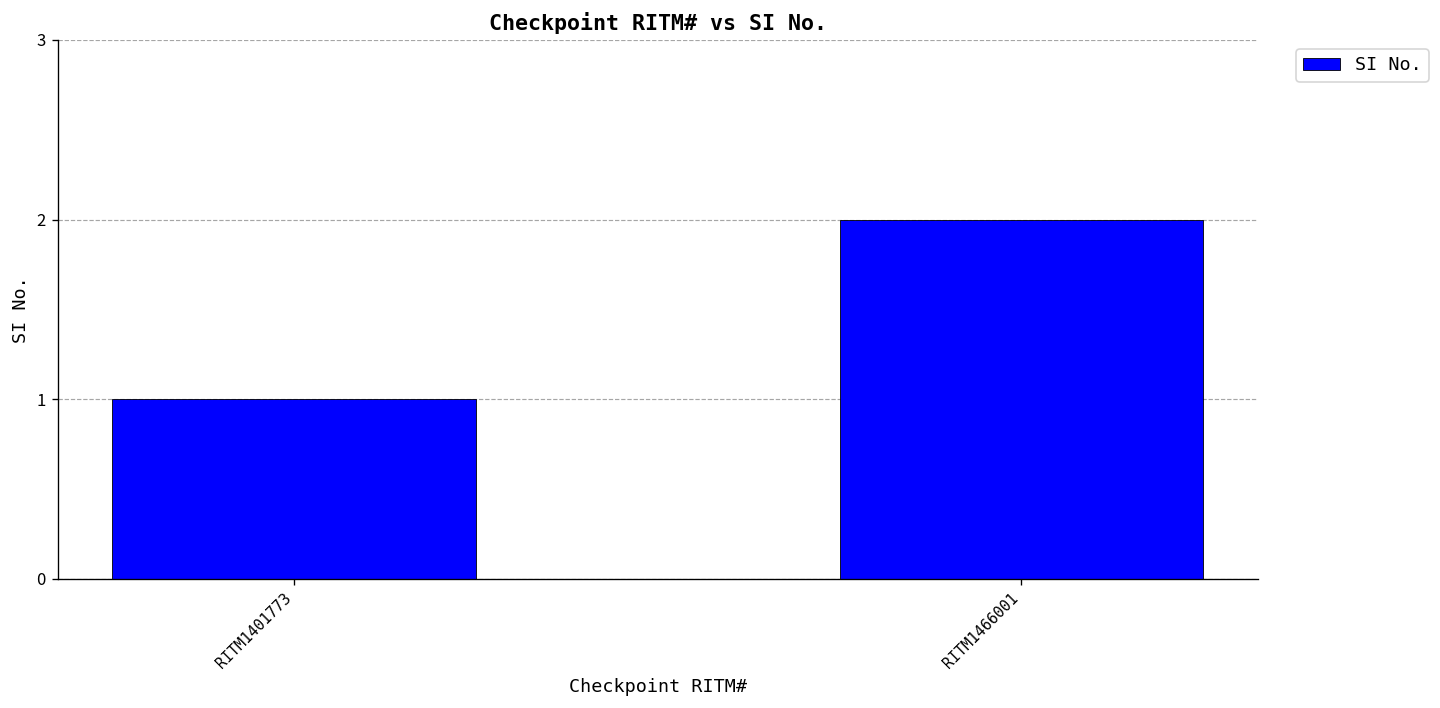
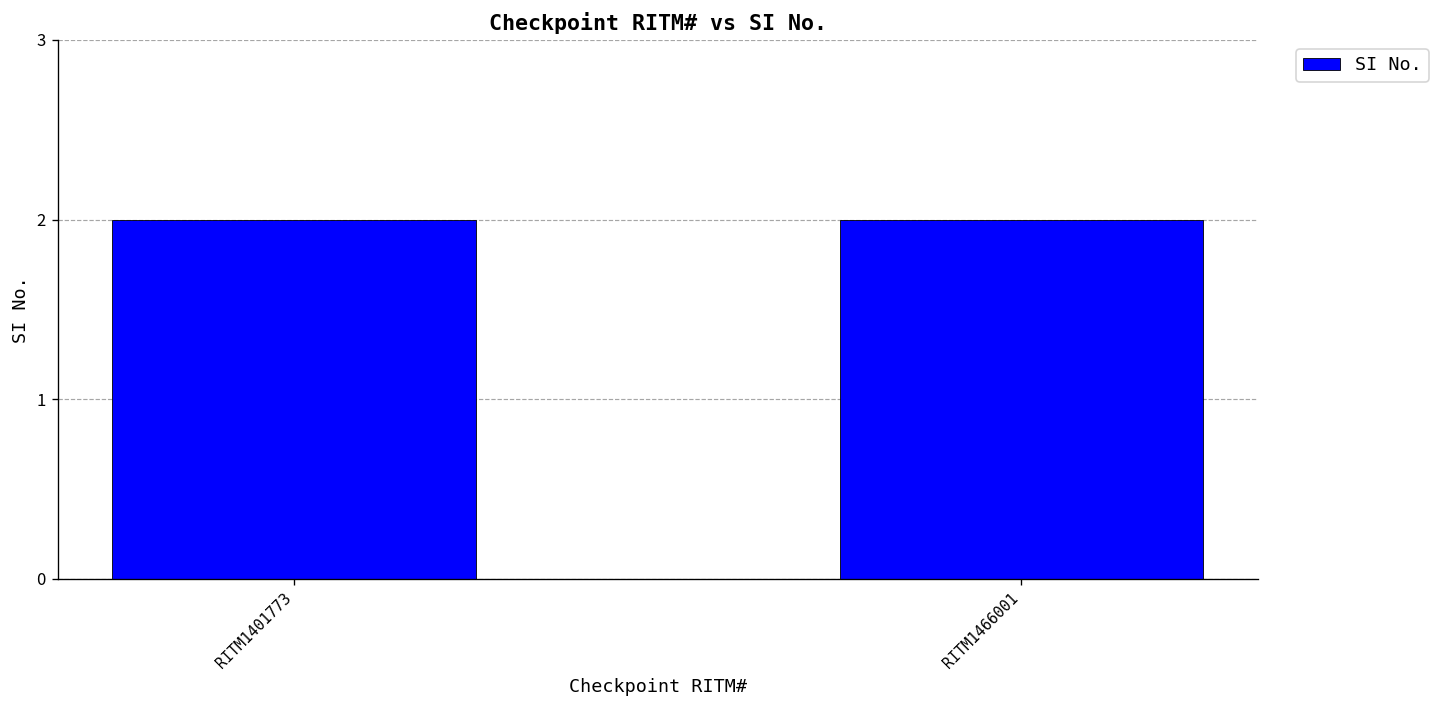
RITM1401773: 1 -> 2
